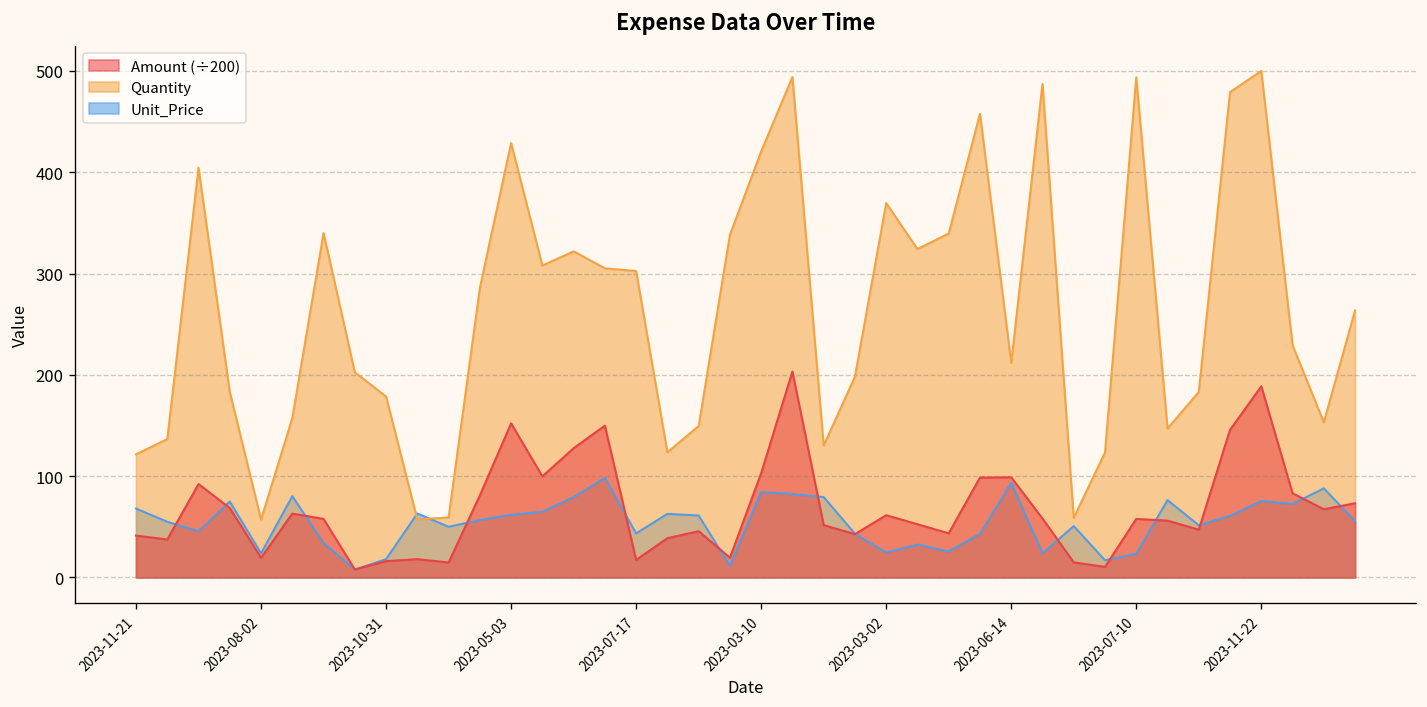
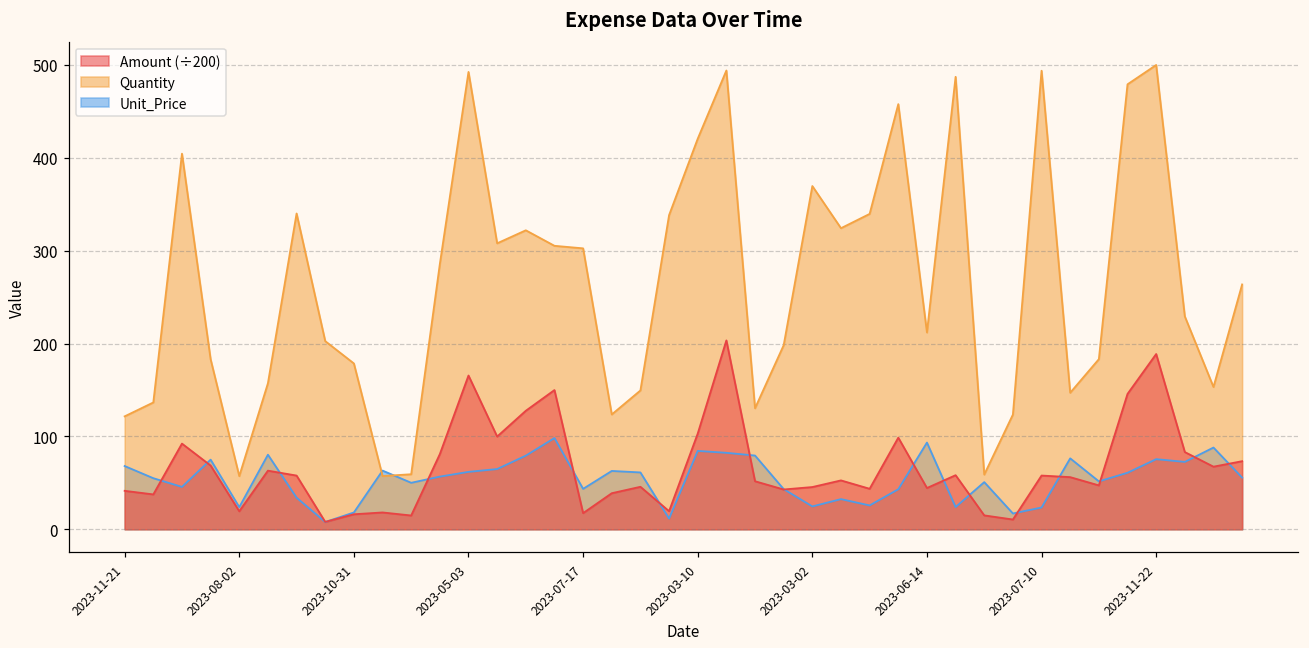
Quantity, 2023-05-03: 430 -> 490
Amount (÷200), 2023-05-03: 150 -> 170
Amount (÷200), 2023-03-02: 60 -> 50
Amount (÷200), 2023-06-14: 100 -> 40
